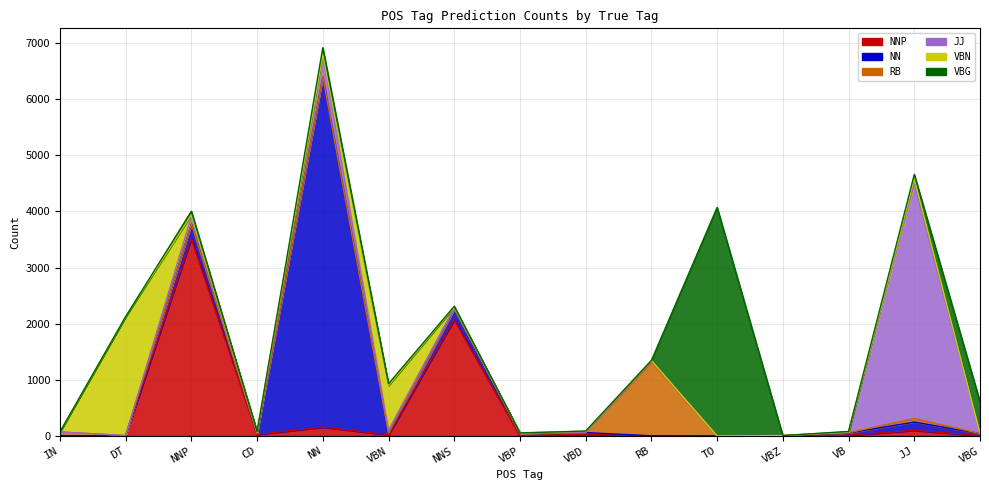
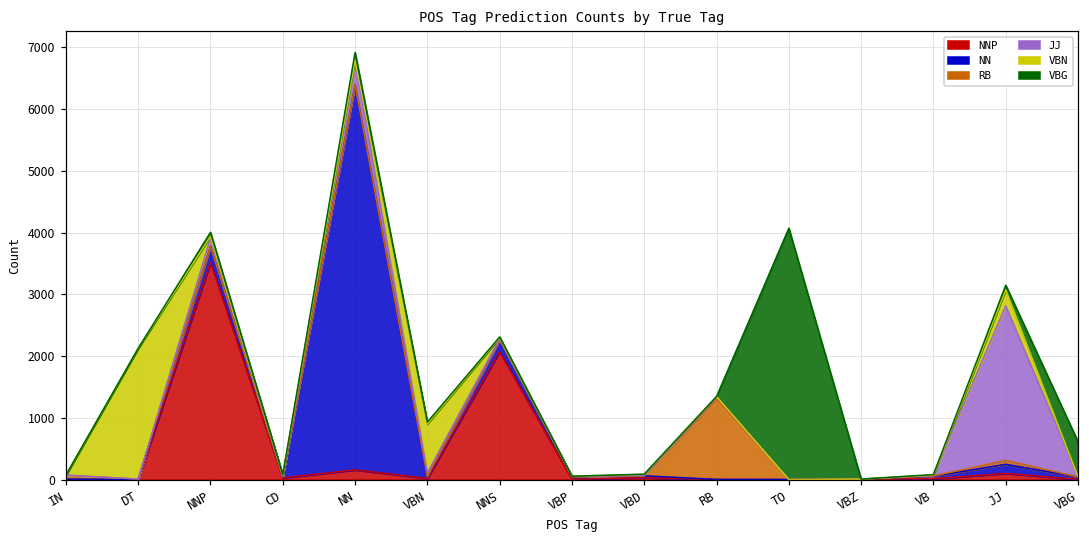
JJ, JJ: 4200 -> 2500
VBN, JJ: 100 -> 300
